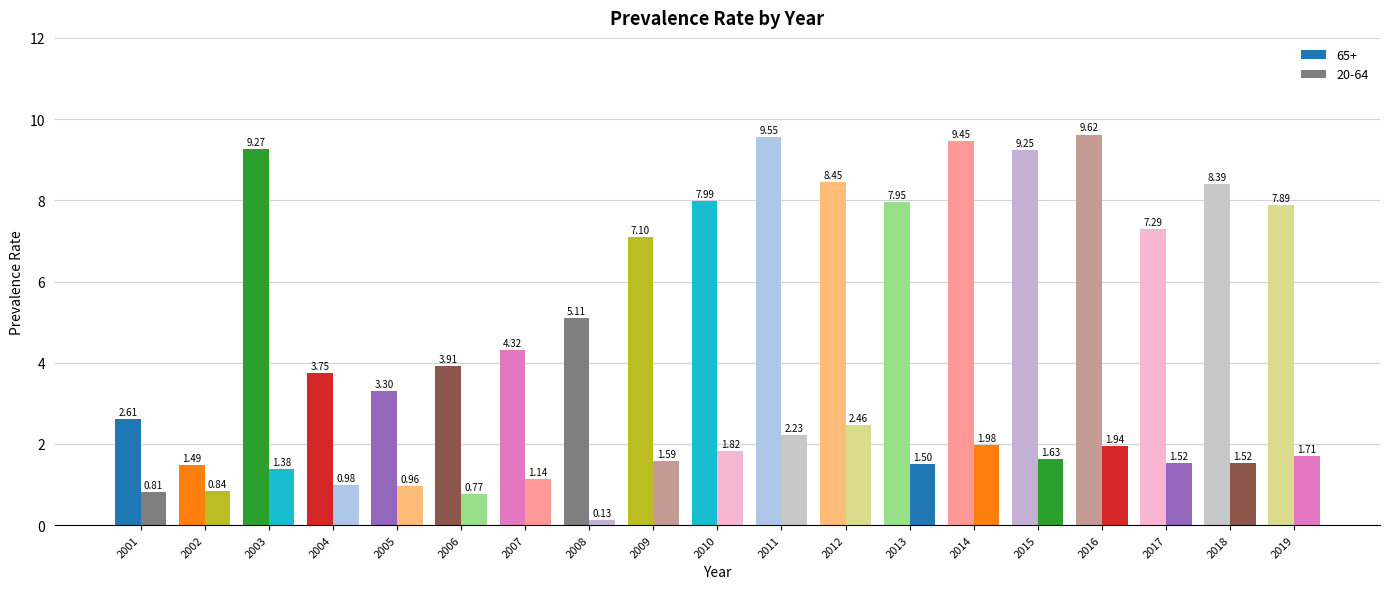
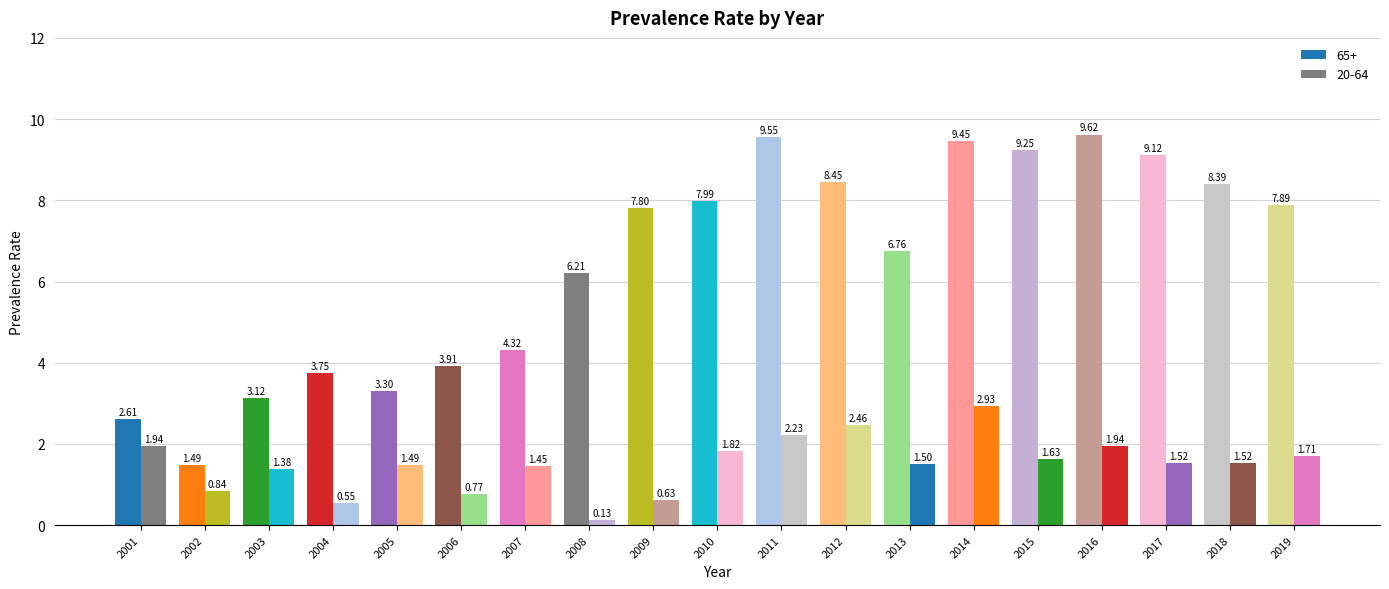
20-64, 2001: 0.81 -> 1.94
65+, 2003: 9.27 -> 3.12
20-64, 2004: 0.98 -> 0.55
20-64, 2005: 0.96 -> 1.49
20-64, 2007: 1.14 -> 1.45
65+, 2008: 5.11 -> 6.21
65+, 2009: 7.10 -> 7.80
20-64, 2009: 1.59 -> 0.63
65+, 2013: 7.95 -> 6.76
20-64, 2014: 1.98 -> 2.93
65+, 2017: 7.29 -> 9.12
